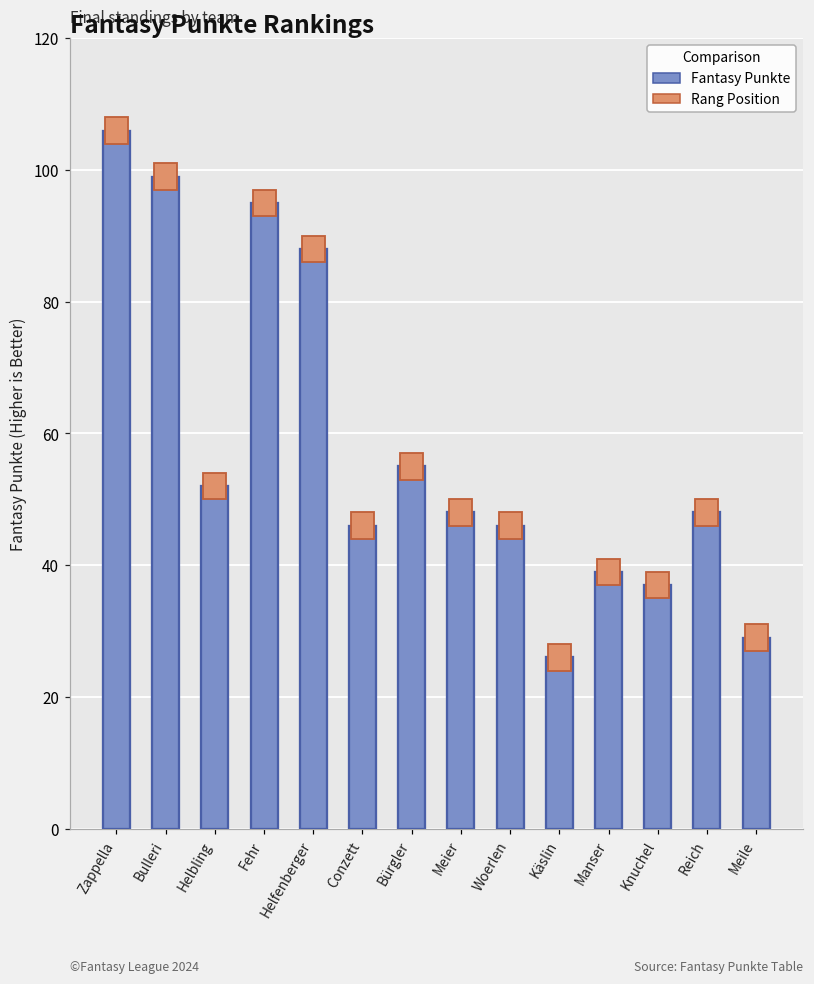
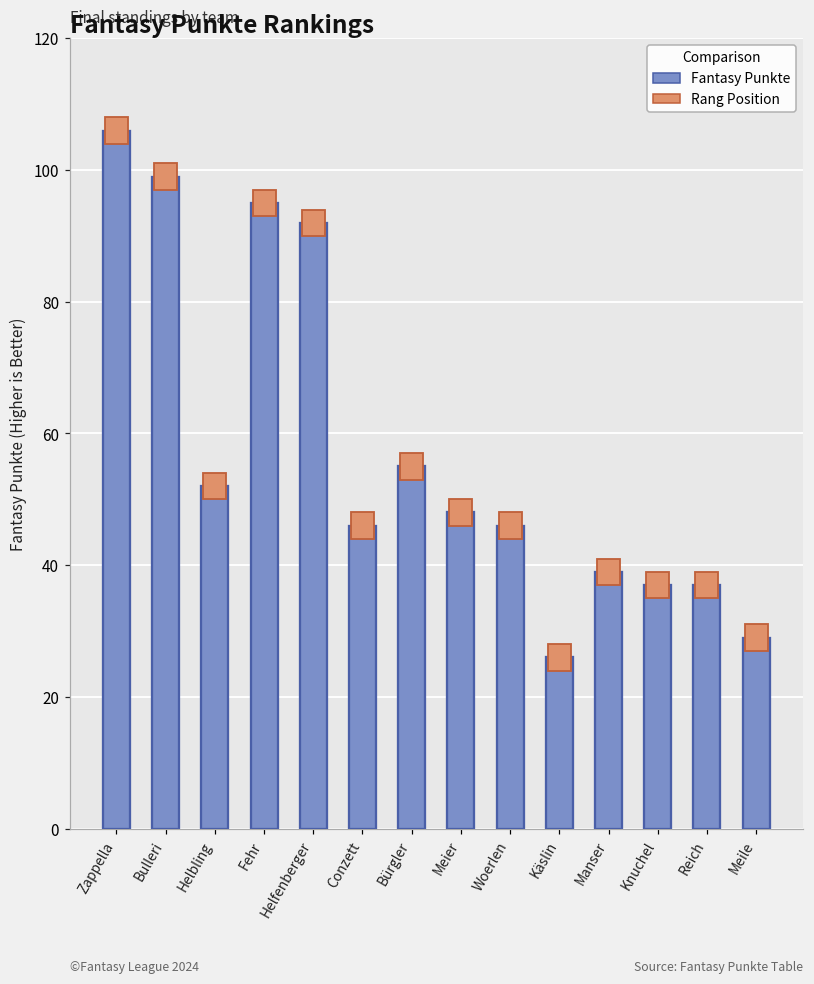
Fantasy Punkte, Helfenberger: 88 -> 92
Fantasy Punkte, Reich: 48 -> 37
